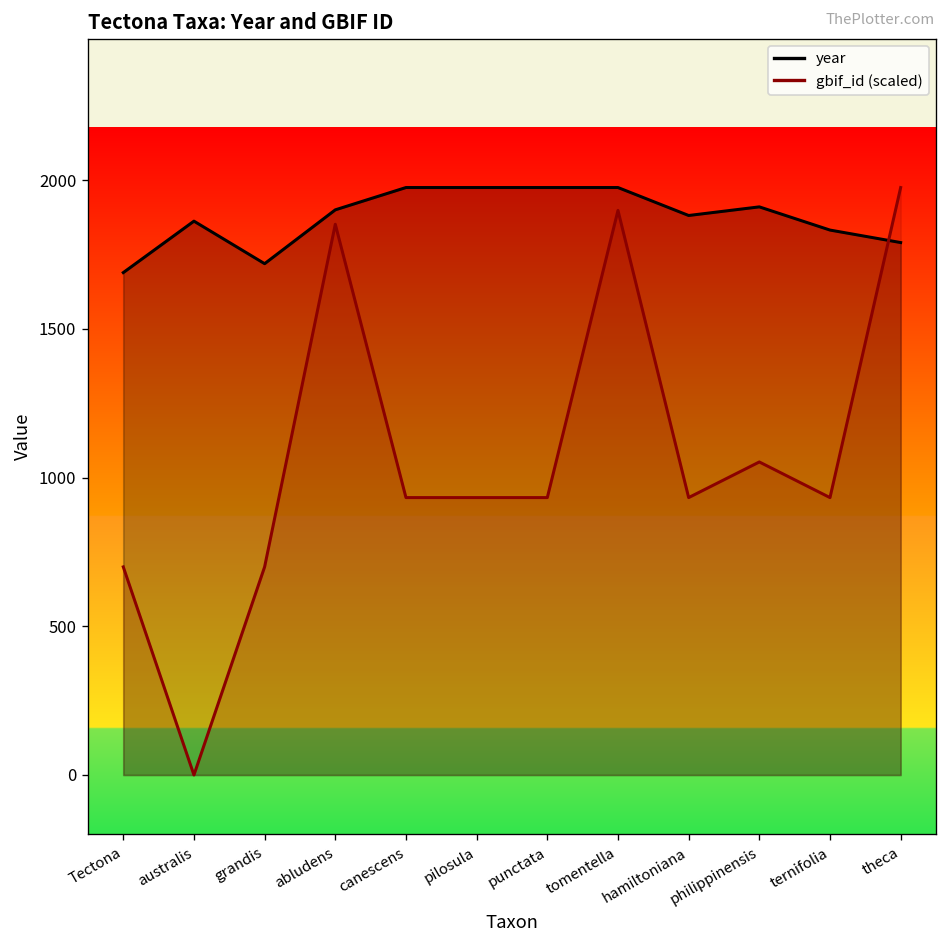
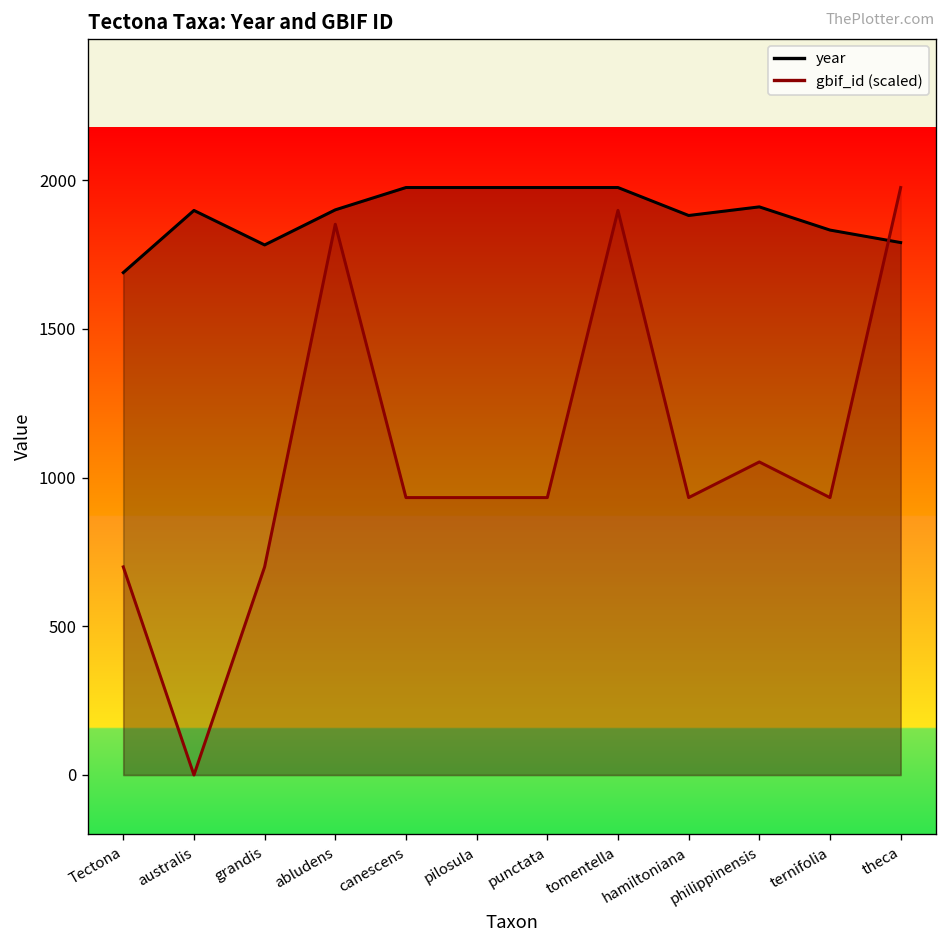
year, australis: 1860 -> 1900
year, grandis: 1720 -> 1780
